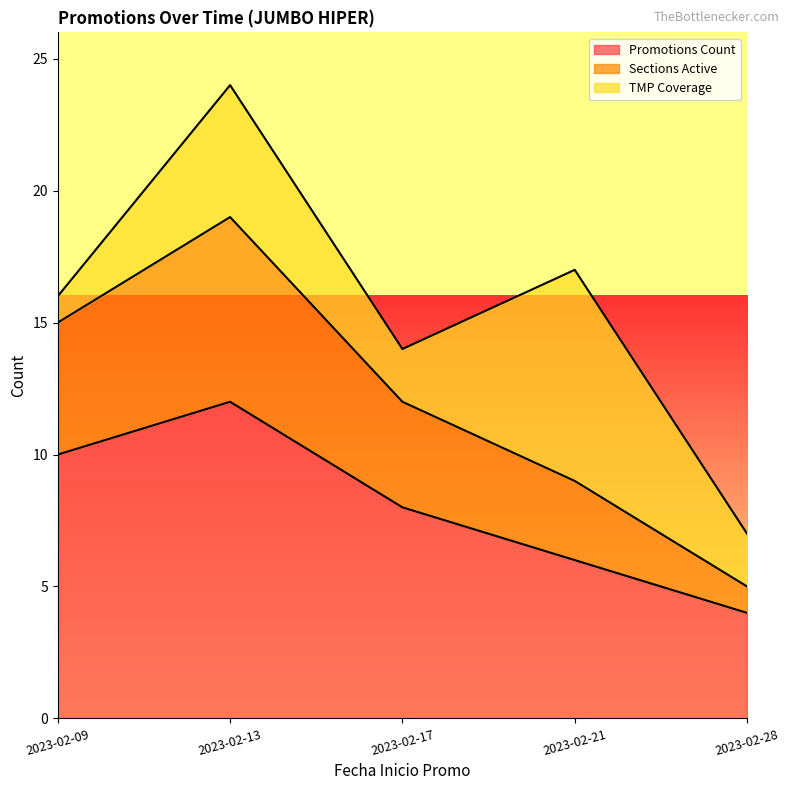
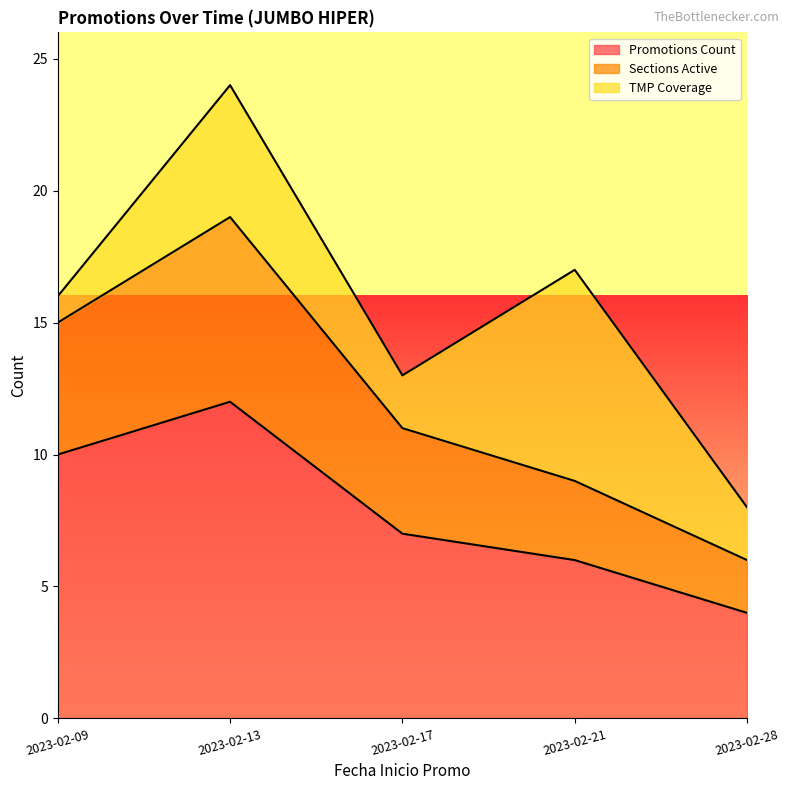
Promotions Count, 2023-02-17: 8 -> 7
Sections Active, 2023-02-28: 1 -> 2
